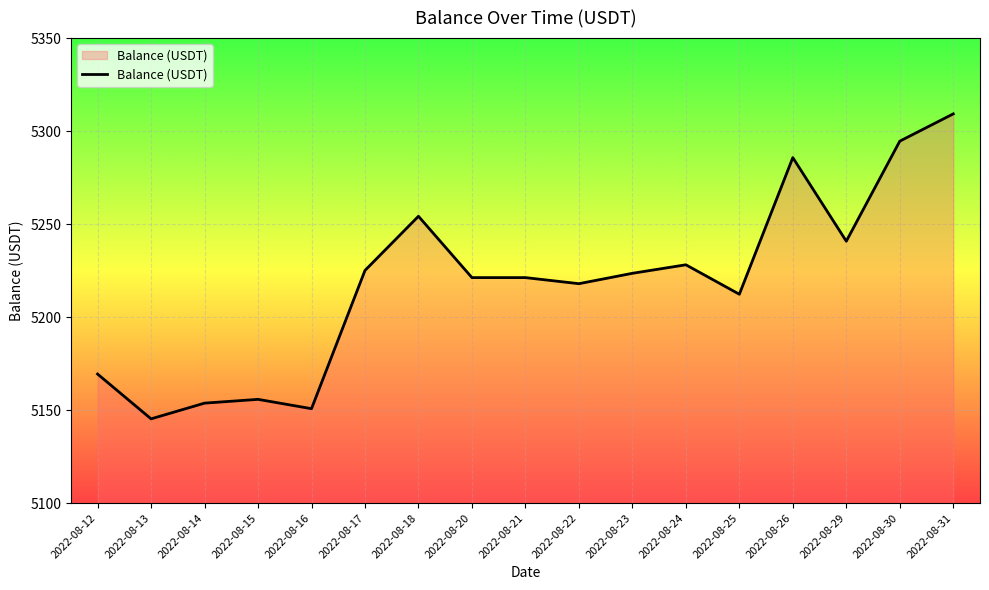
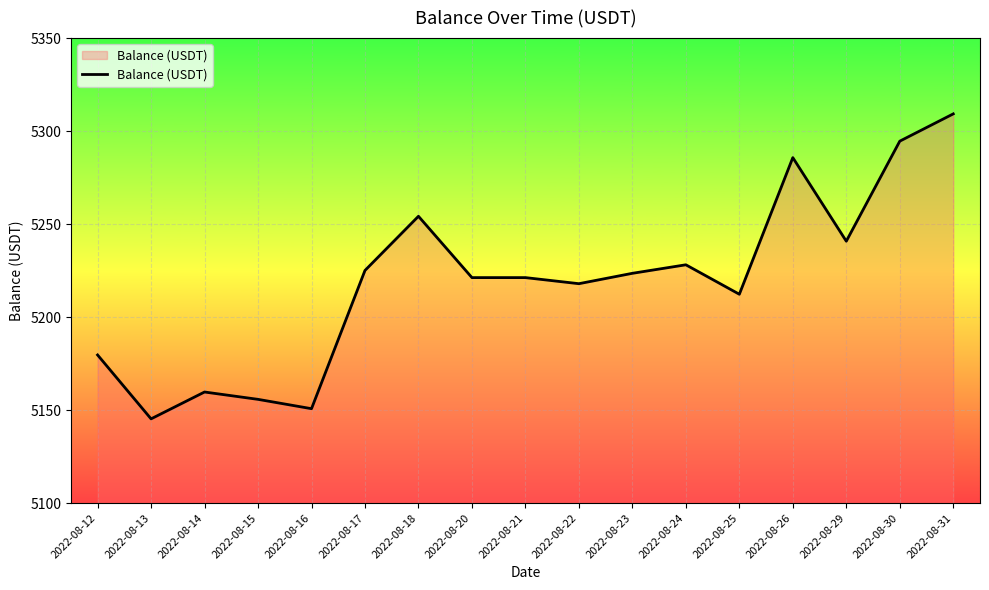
2022-08-12: 5169 -> 5180
2022-08-14: 5154 -> 5160
